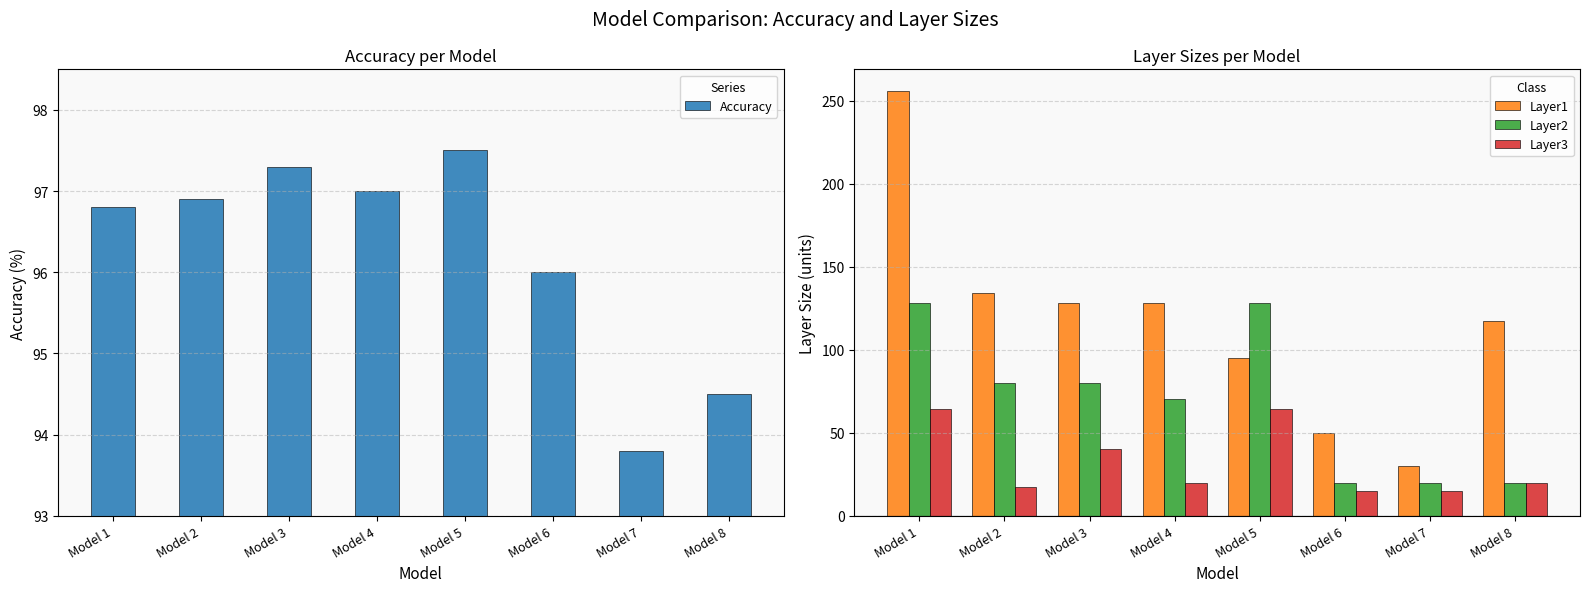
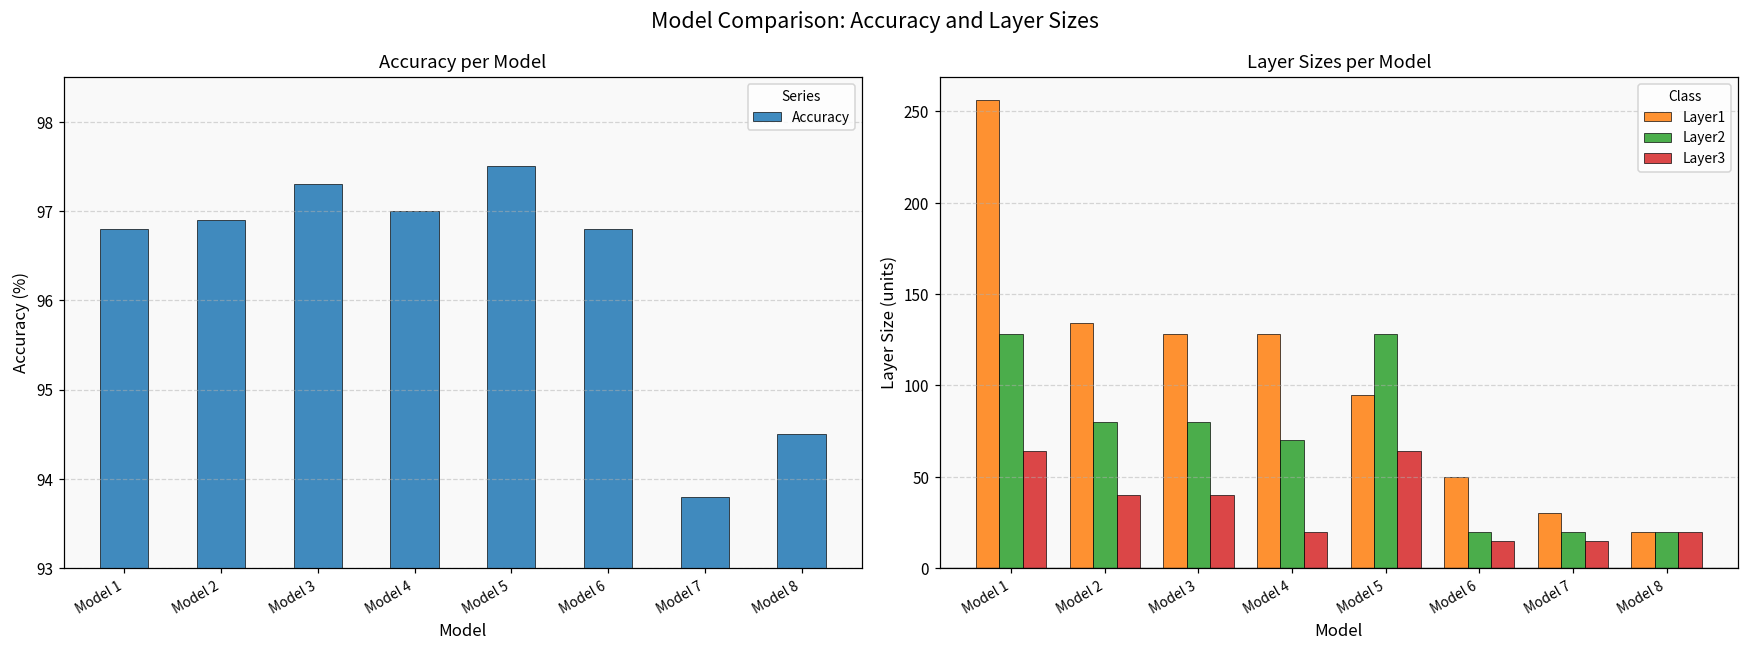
Accuracy per Model, Model 6: 96.0 -> 96.8
Layer Sizes per Model, Layer3, Model 2: 17 -> 40
Layer Sizes per Model, Layer1, Model 8: 117 -> 20
